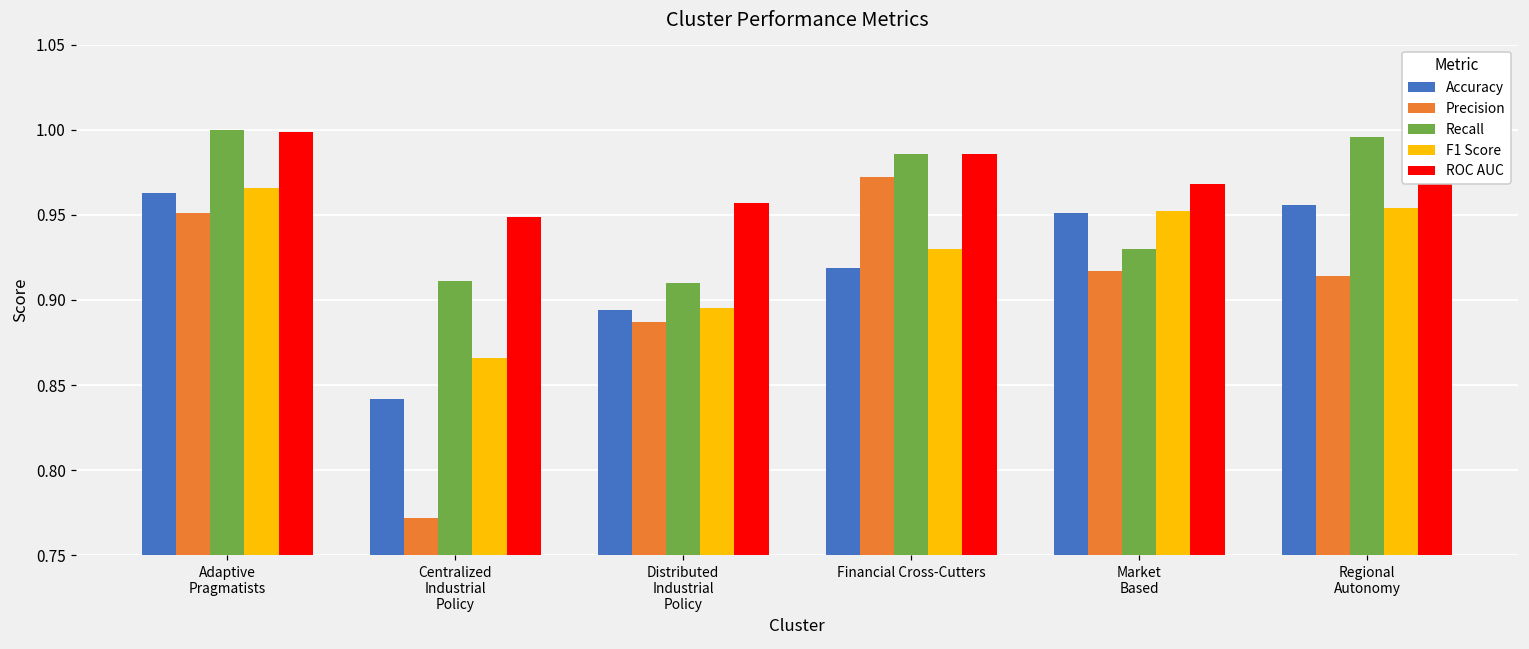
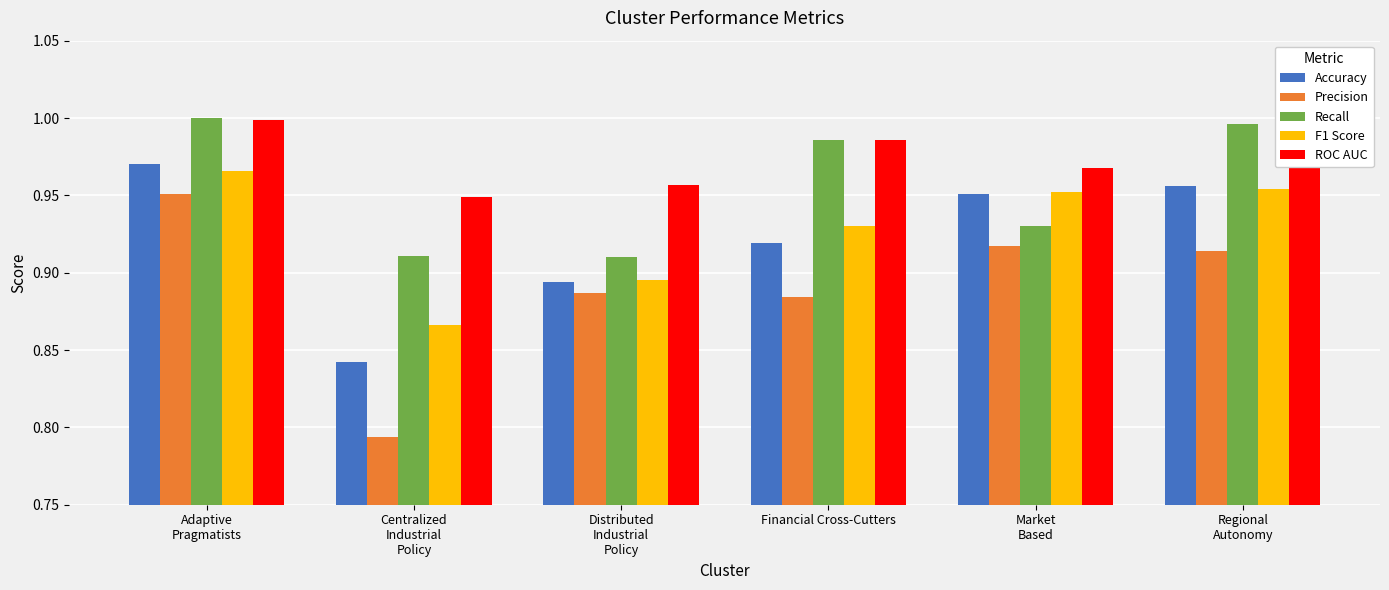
Accuracy, Adaptive Pragmatists: 0.963 -> 0.970
Precision, Centralized Industrial Policy: 0.772 -> 0.794
Precision, Financial Cross-Cutters: 0.972 -> 0.884
